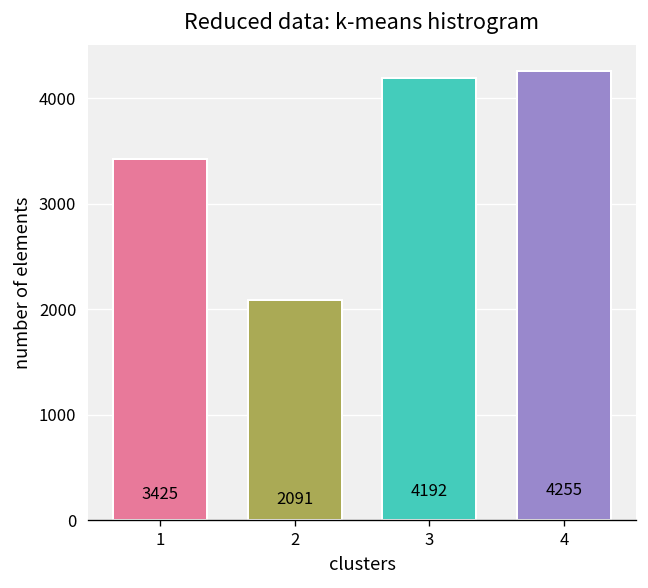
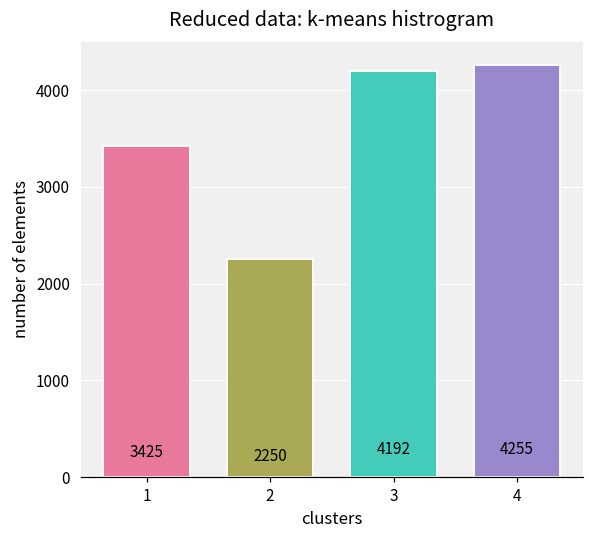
2: 2091 -> 2250
